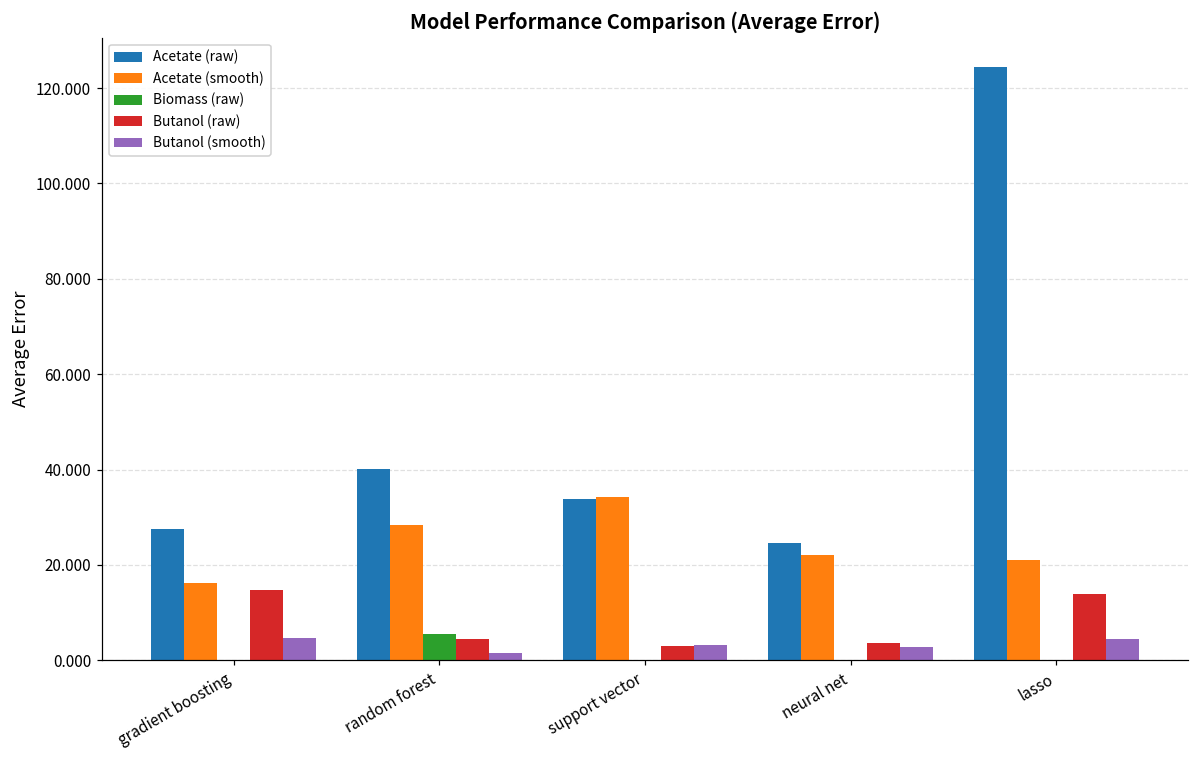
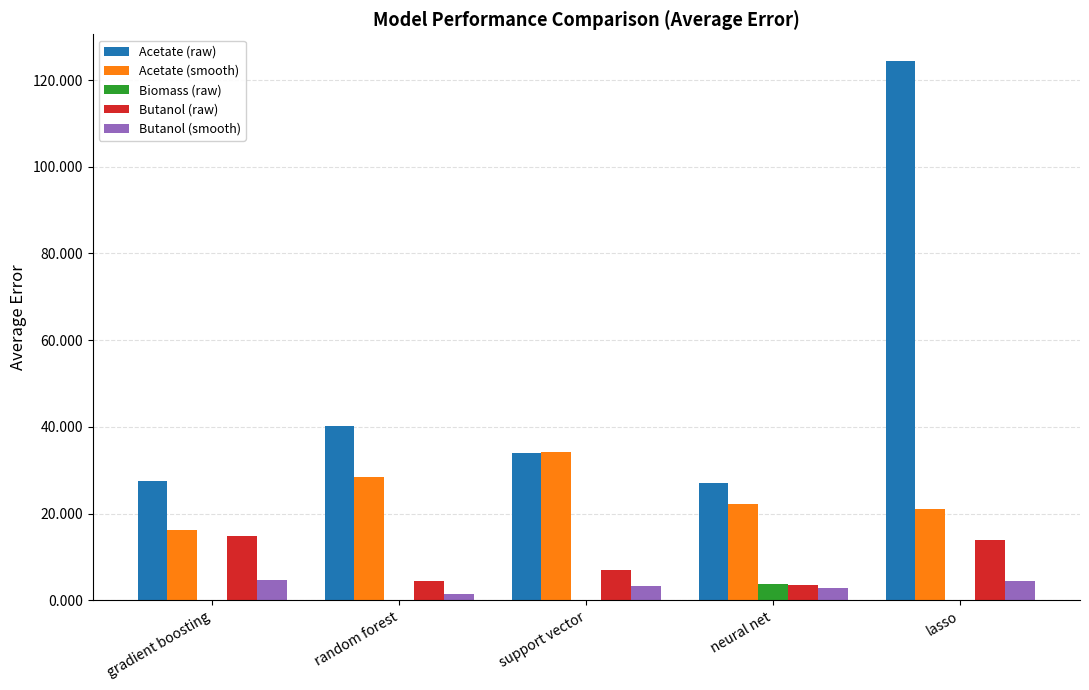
Biomass (raw), random forest: 6 -> 0
Butanol (raw), support vector: 3 -> 7
Acetate (raw), neural net: 25 -> 27
Biomass (raw), neural net: 0 -> 4
